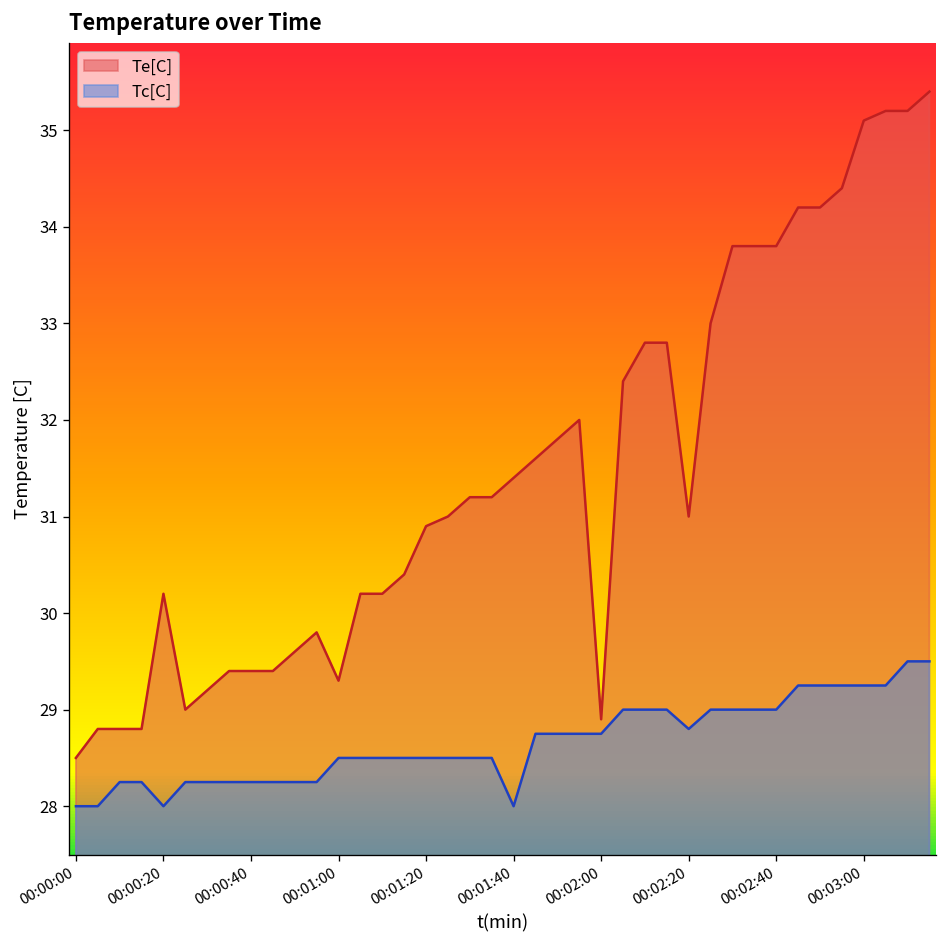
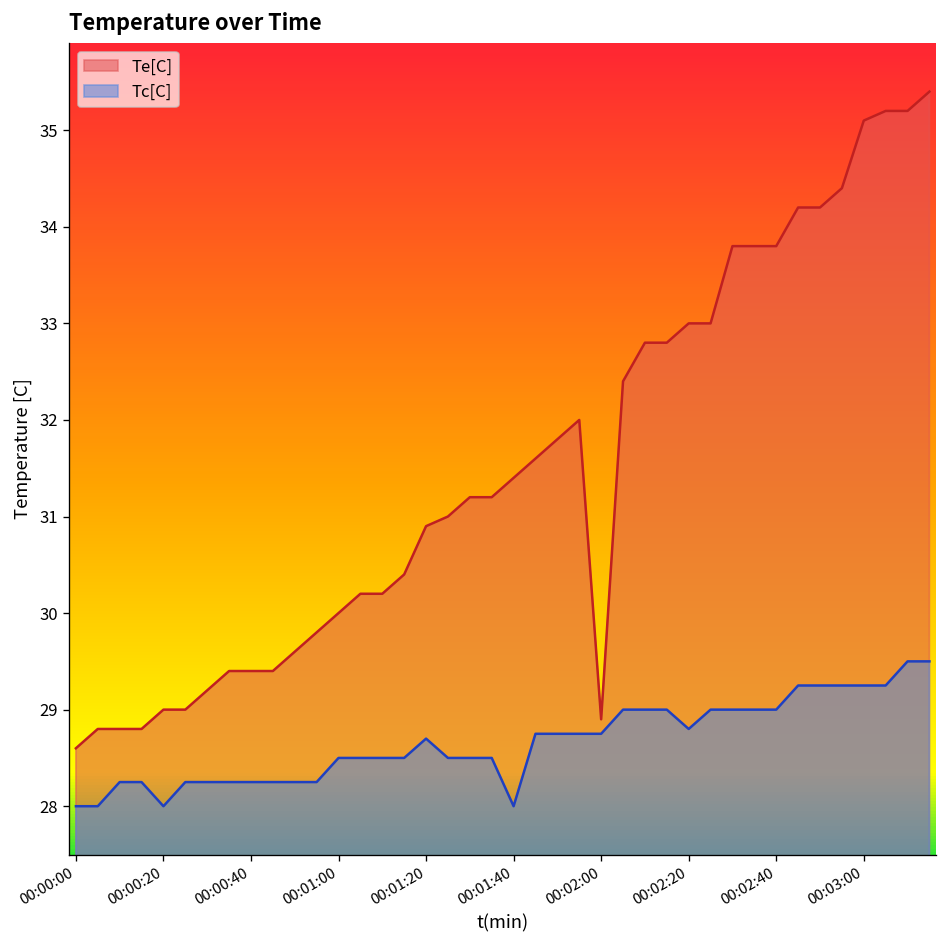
Te[C], 00:00:00: 28.5 -> 28.6
Te[C], 00:00:20: 30.2 -> 29.0
Te[C], 00:01:00: 29.3 -> 30.0
Tc[C], 00:01:20: 28.5 -> 28.7
Te[C], 00:02:20: 31 -> 33
